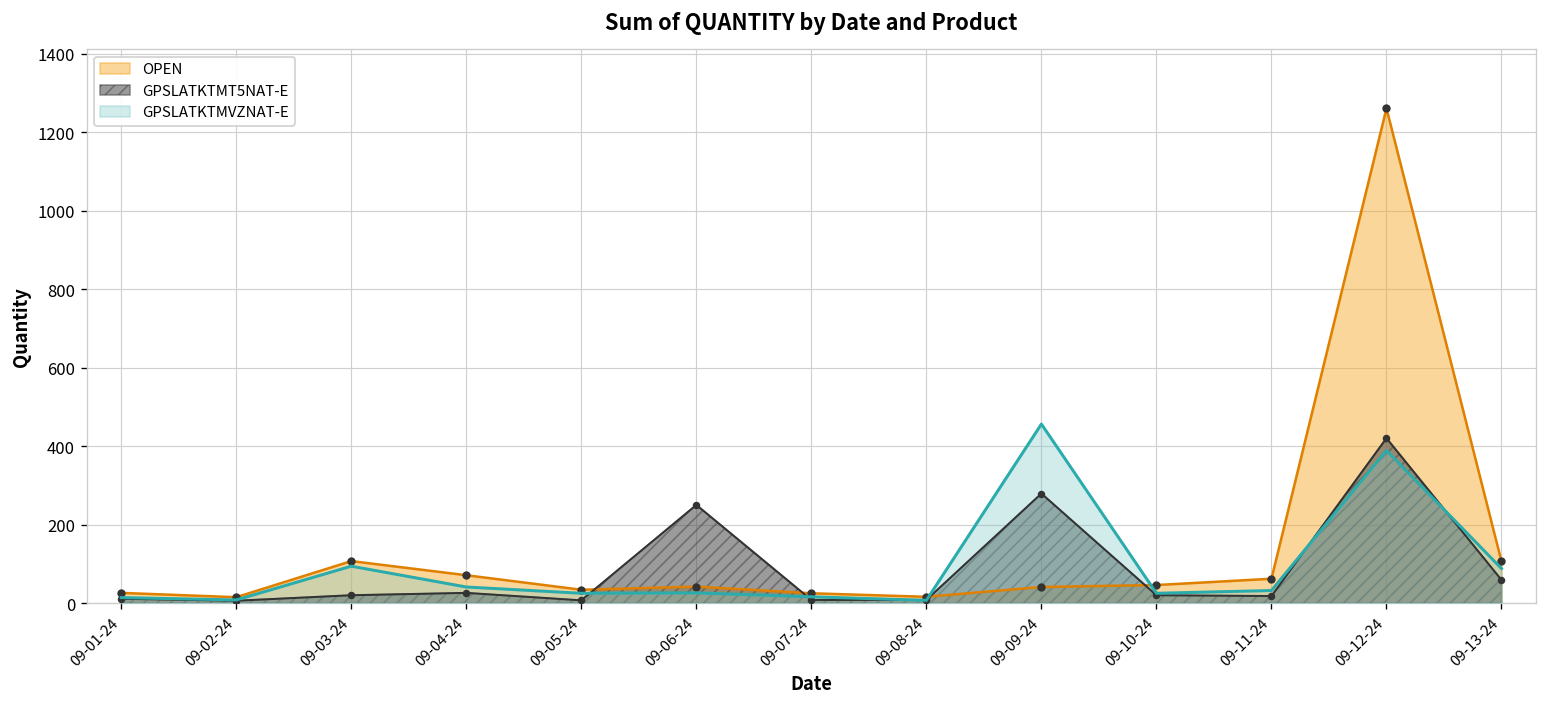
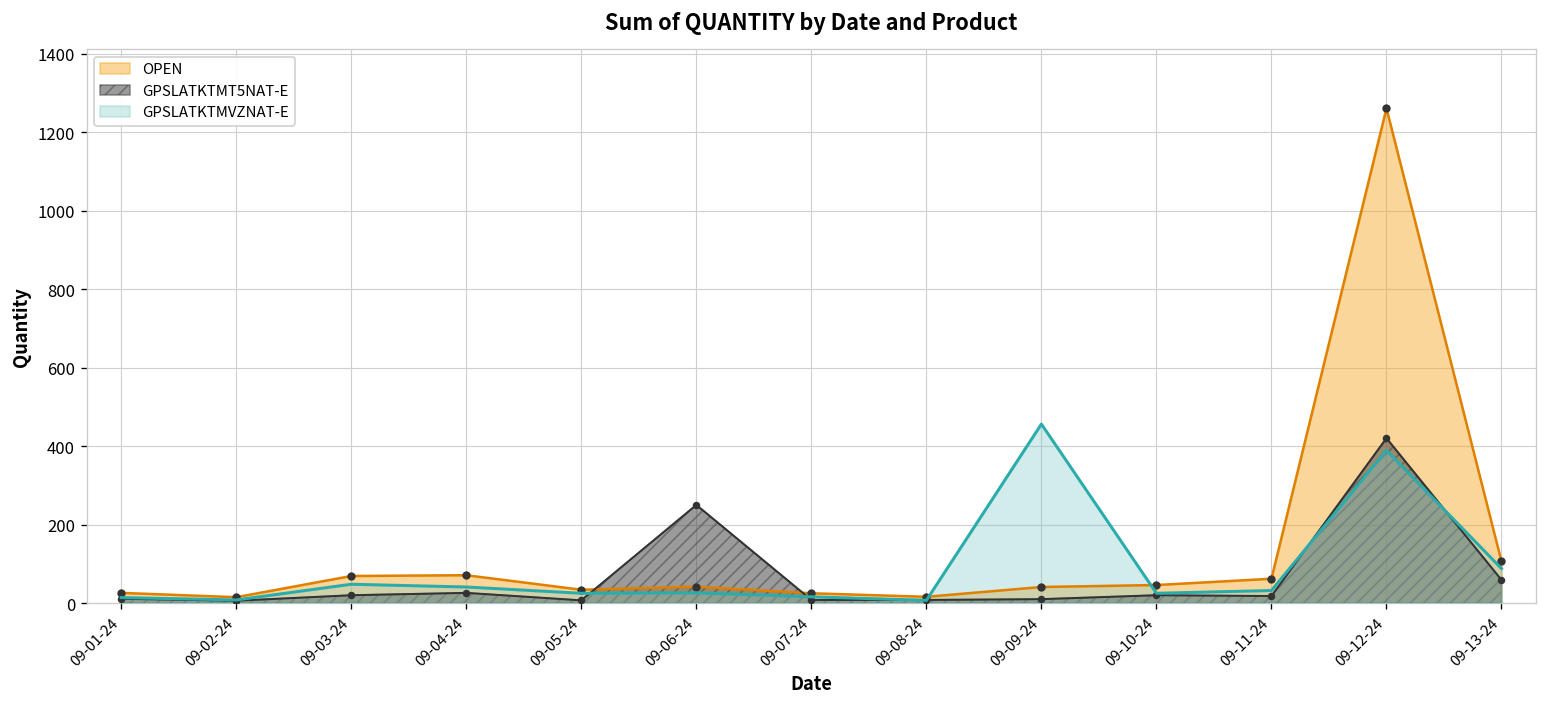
OPEN, 09-03-24: 110 -> 70
GPSLATKTMVZNAT-E, 09-03-24: 100 -> 50
GPSLATKTMT5NAT-E, 09-09-24: 280 -> 10
